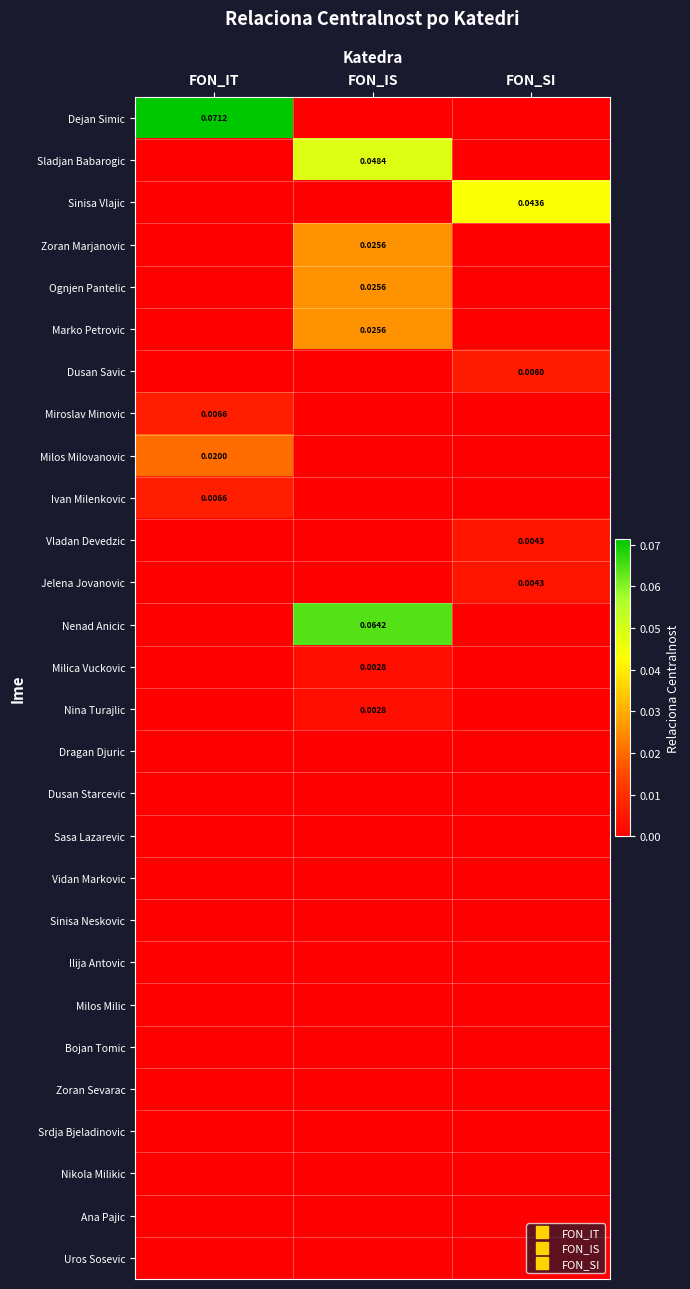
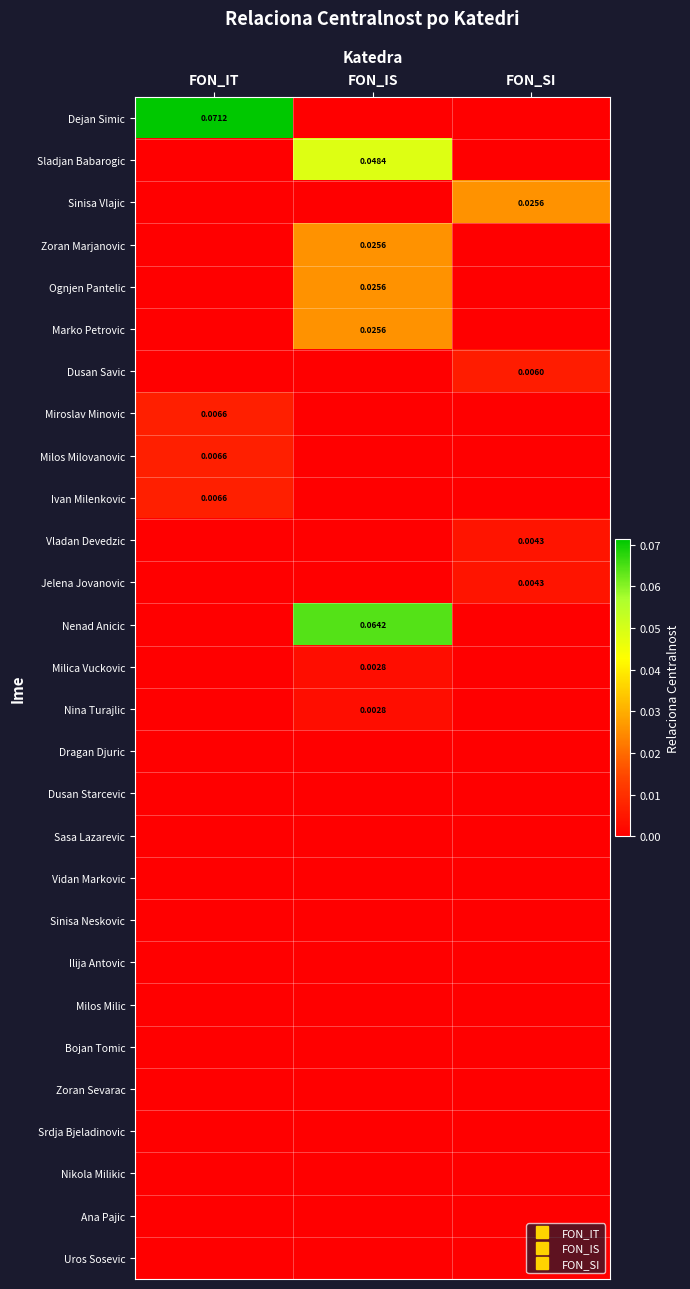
Sinisa Vlajic, FON_SI: 0.0436 -> 0.0256
Milos Milovanovic, FON_IT: 0.0200 -> 0.0066
